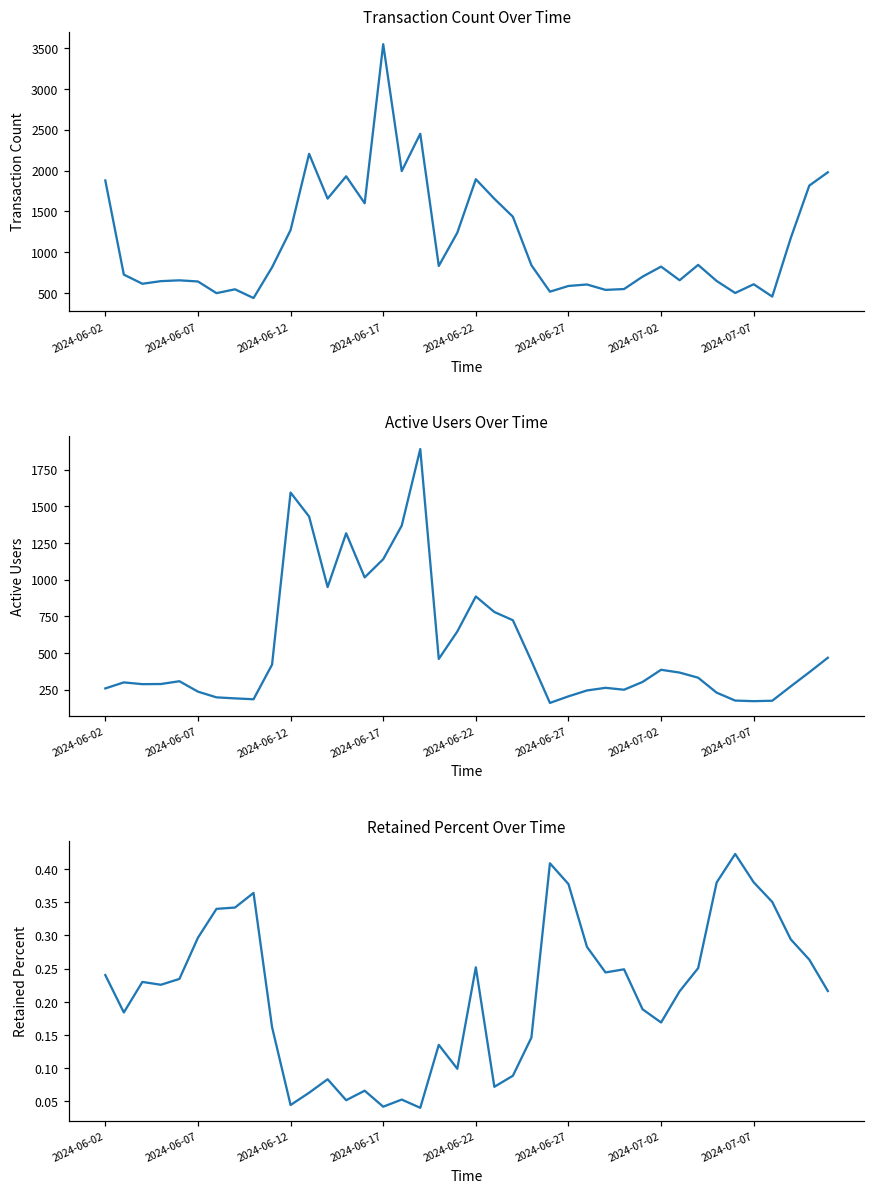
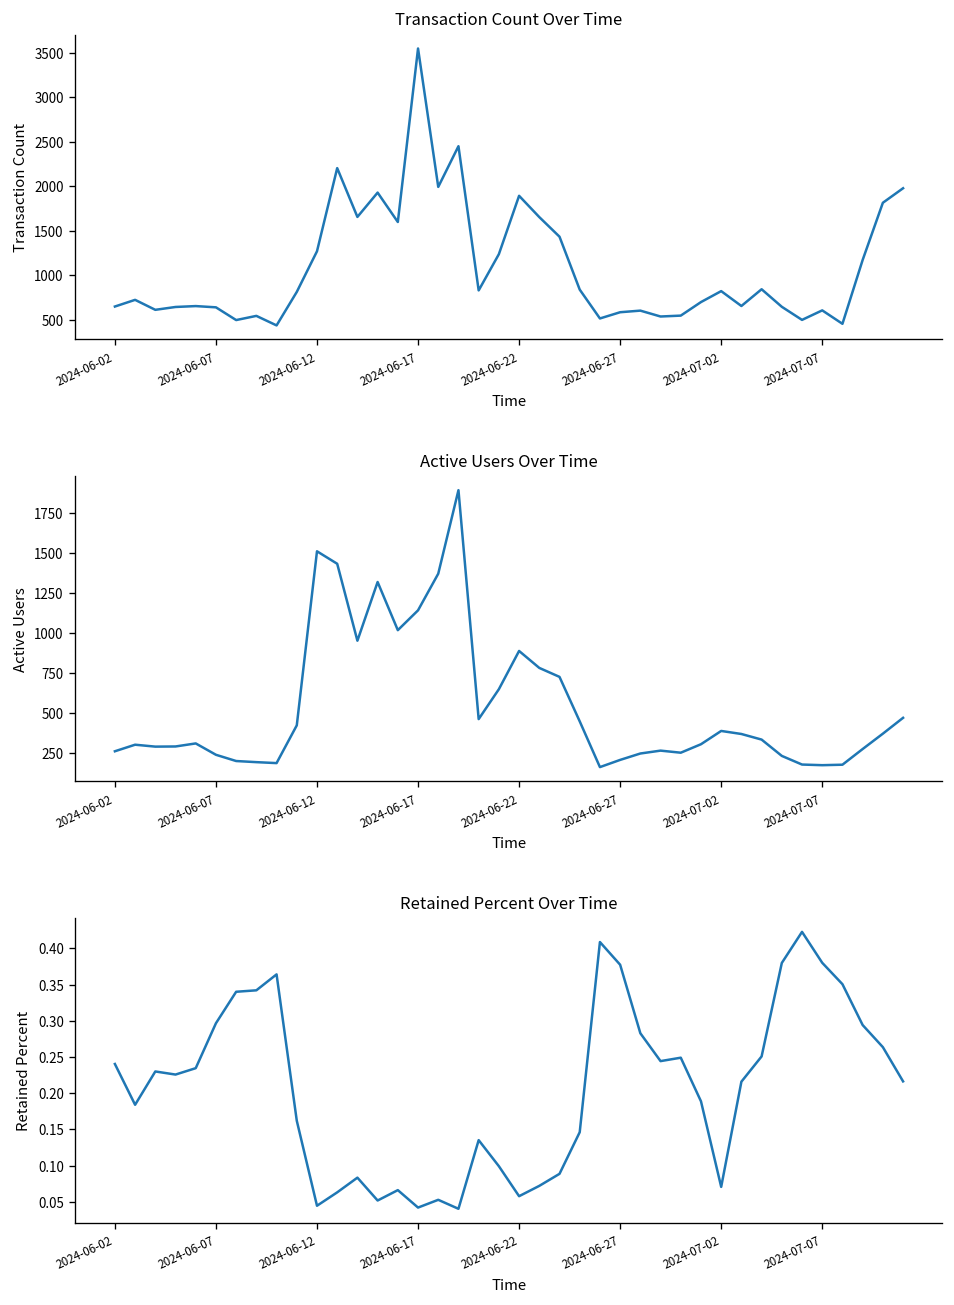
Transaction Count Over Time, 2024-06-02: 1900 -> 700
Active Users Over Time, 2024-06-12: 1590 -> 1510
Retained Percent Over Time, 2024-06-22: 0.25 -> 0.06
Retained Percent Over Time, 2024-07-02: 0.17 -> 0.07
